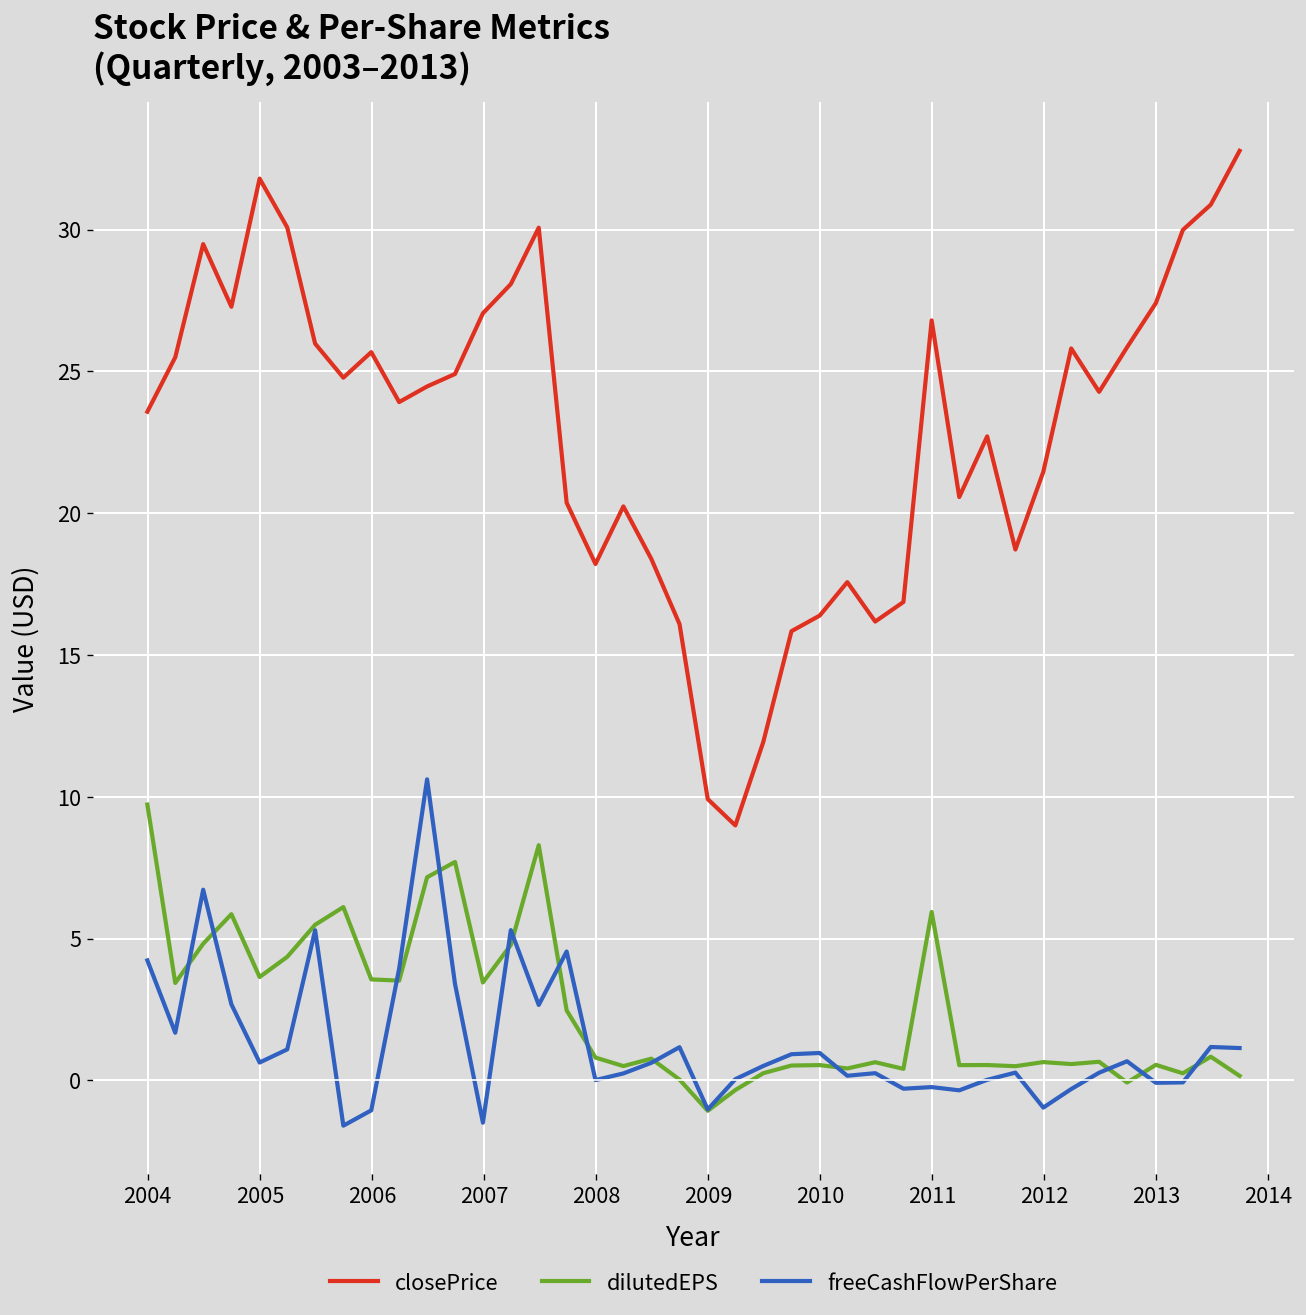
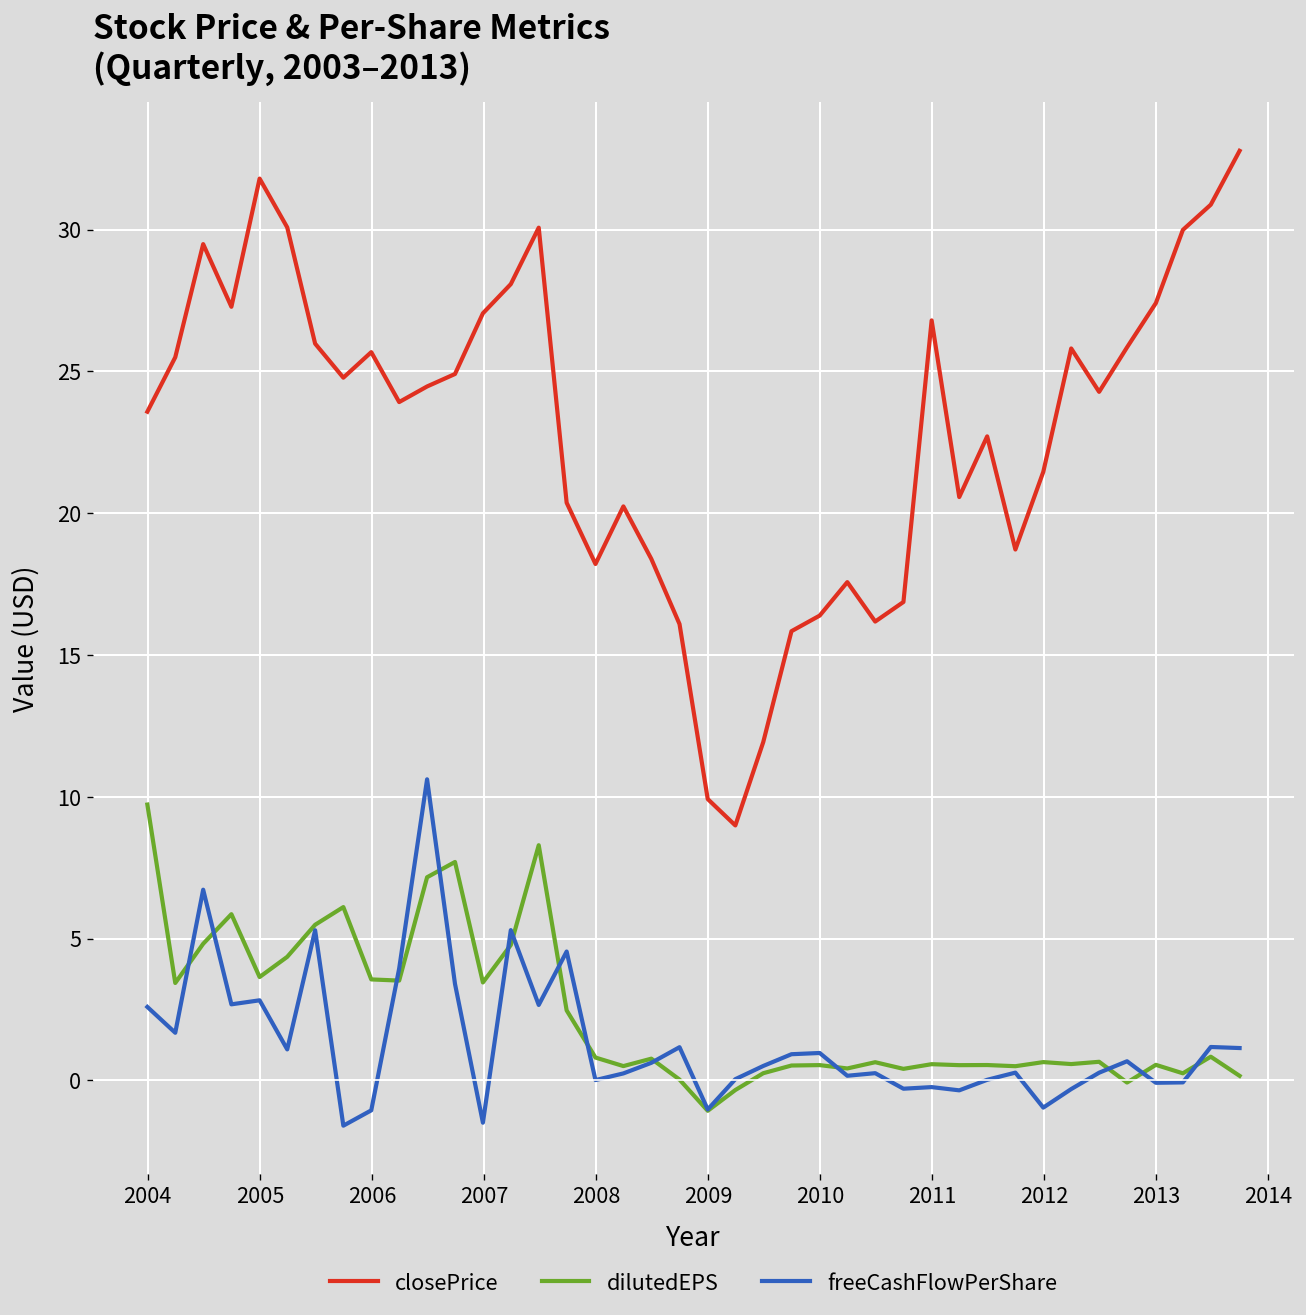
freeCashFlowPerShare, 2004: 4.2 -> 2.6
freeCashFlowPerShare, 2005: 0.6 -> 2.8
dilutedEPS, 2011: 5.9 -> 0.6
